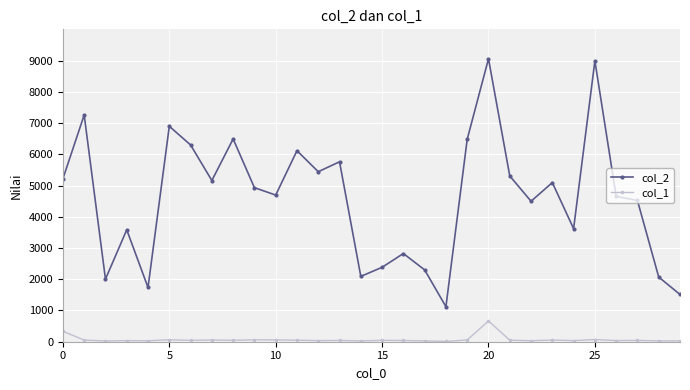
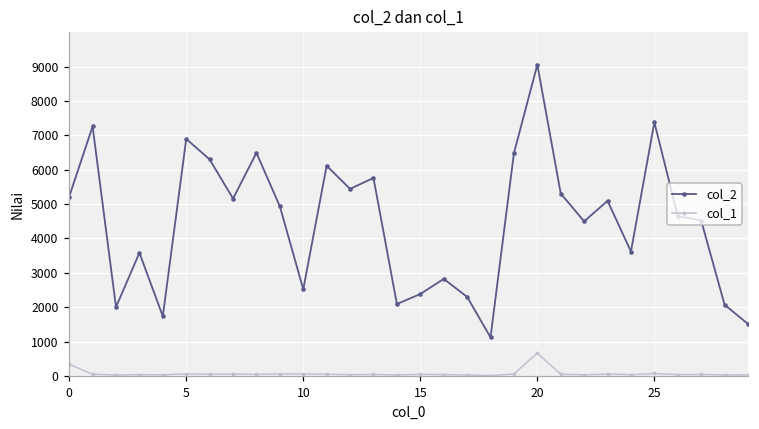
col_2, 10: 4700 -> 2500
col_2, 25: 9000 -> 7400
